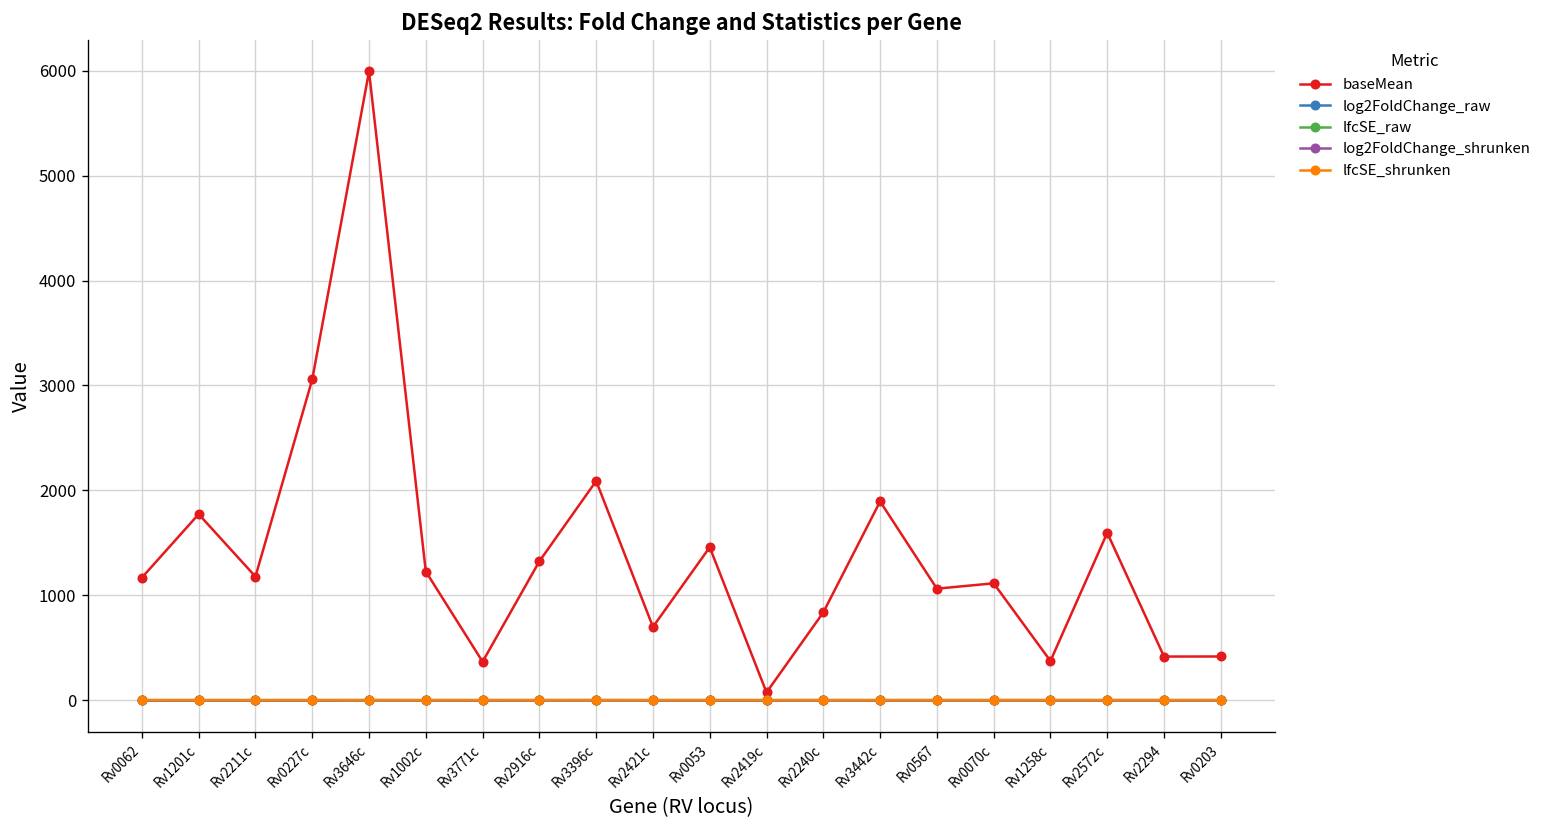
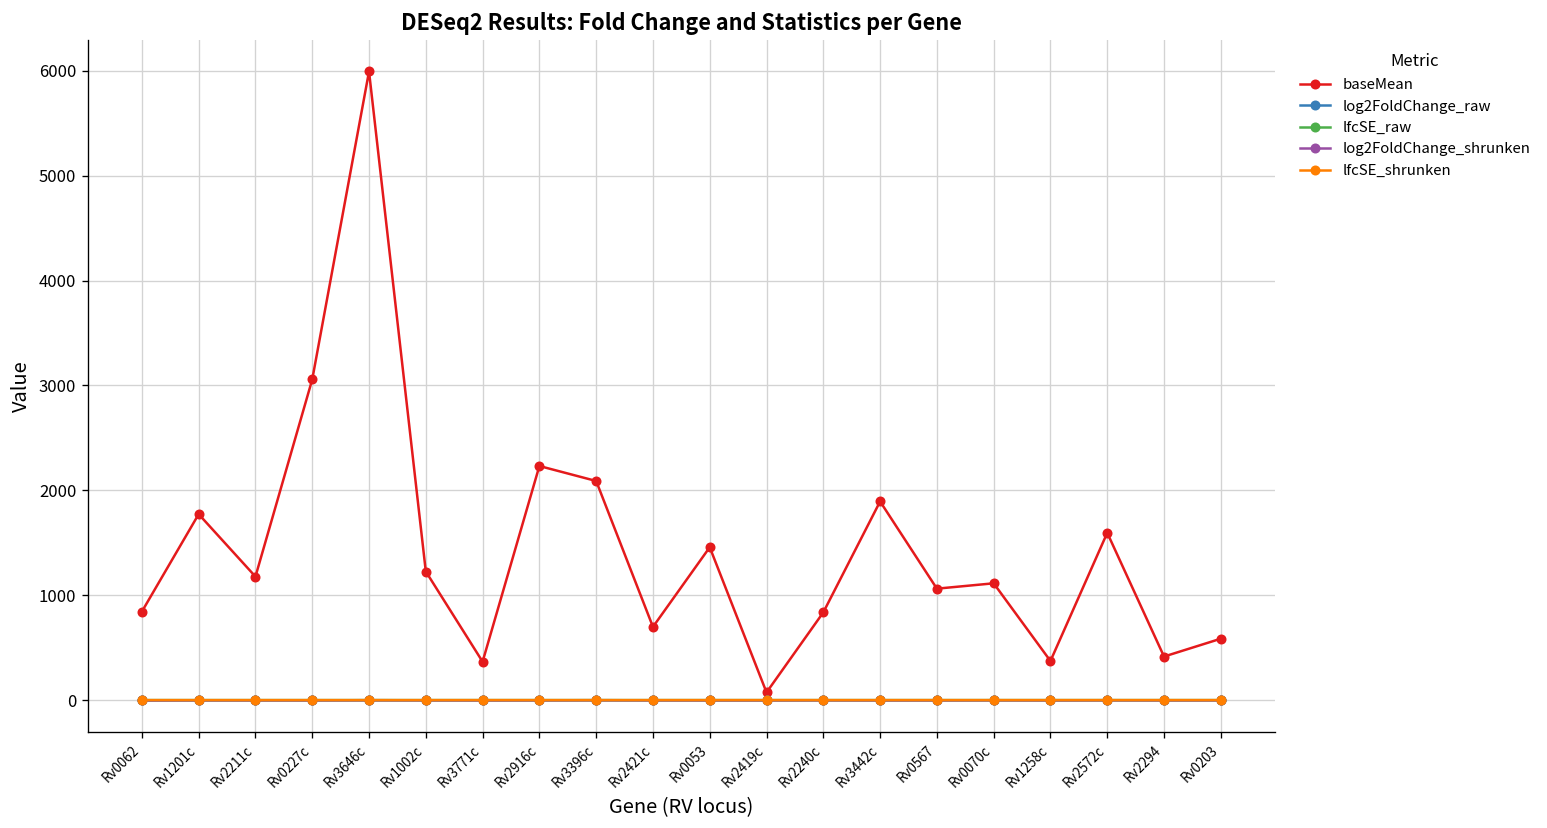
baseMean, Rv0062: 1200 -> 800
baseMean, Rv2916c: 1300 -> 2200
baseMean, Rv0203: 400 -> 600
